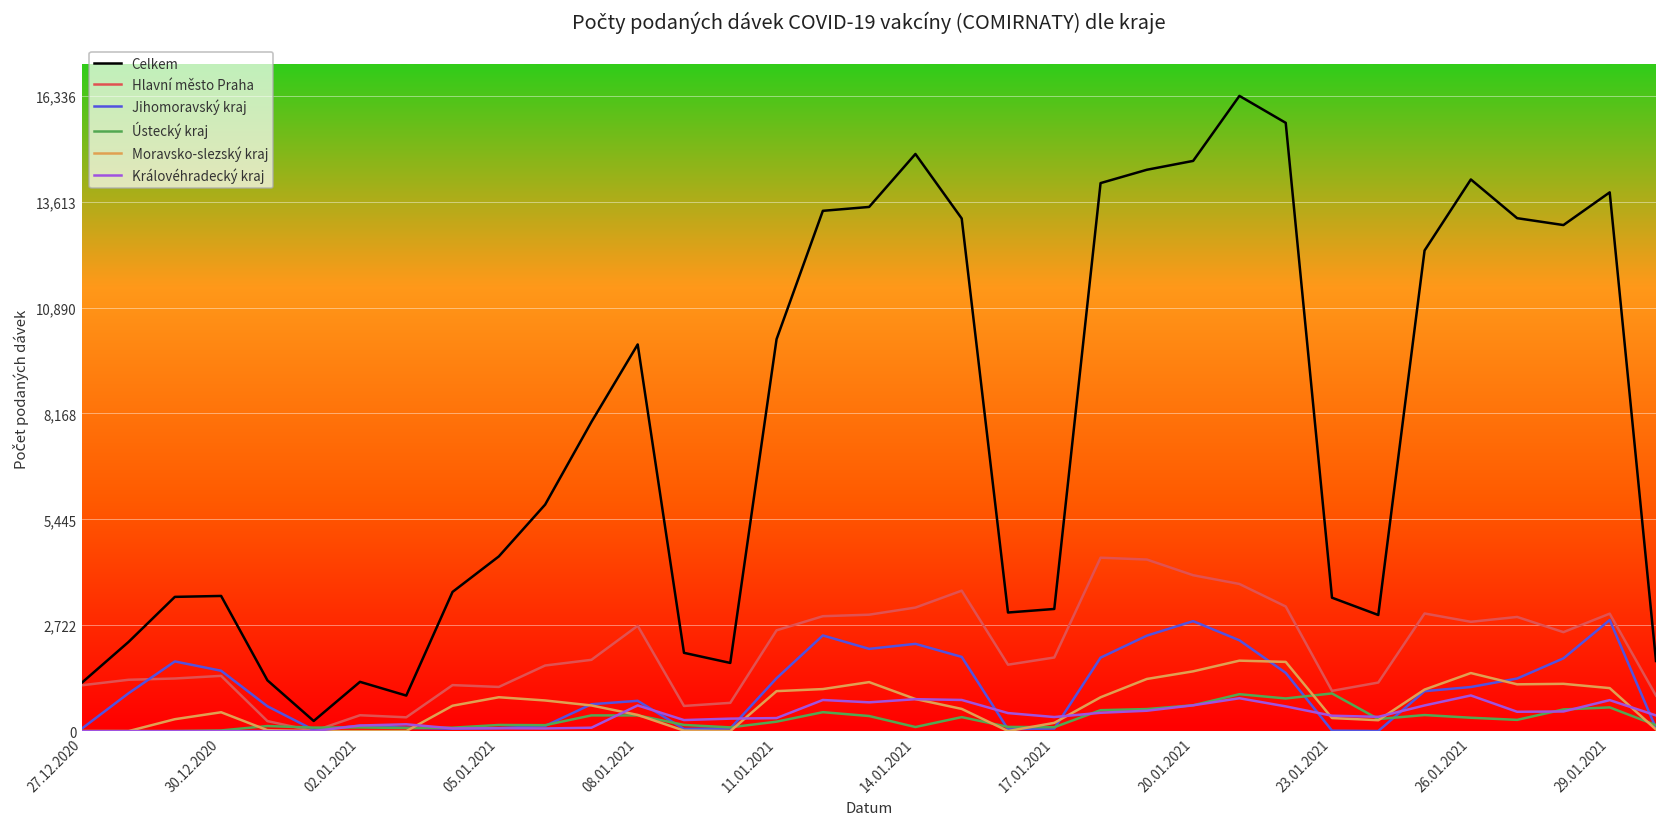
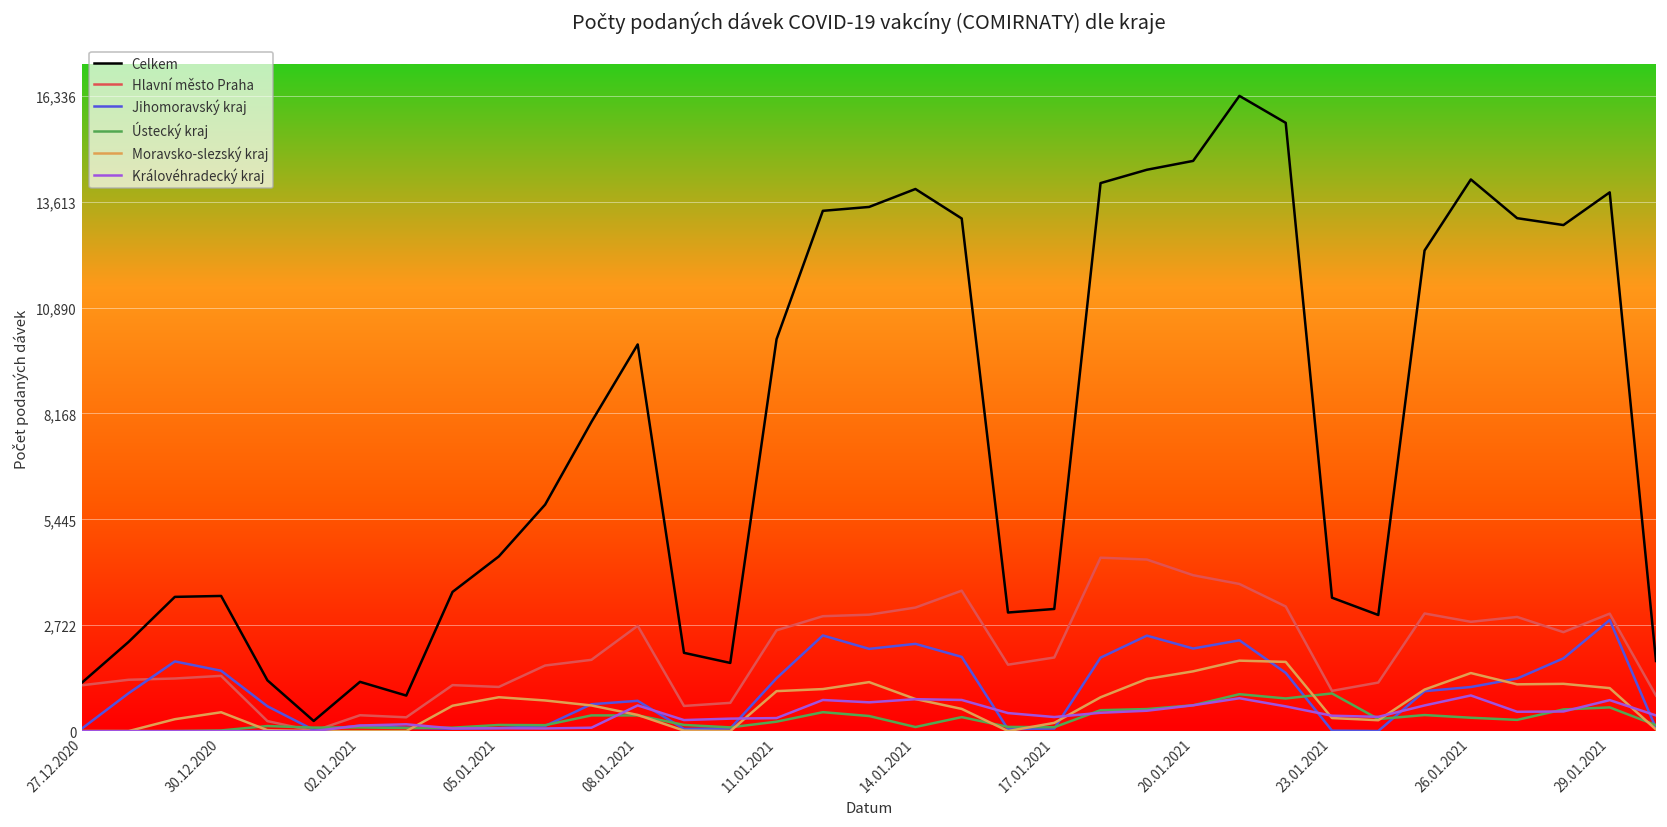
Celkem, 14.01.2021: 14,800 -> 13,900
Jihomoravský kraj, 20.01.2021: 2,800 -> 2,100
